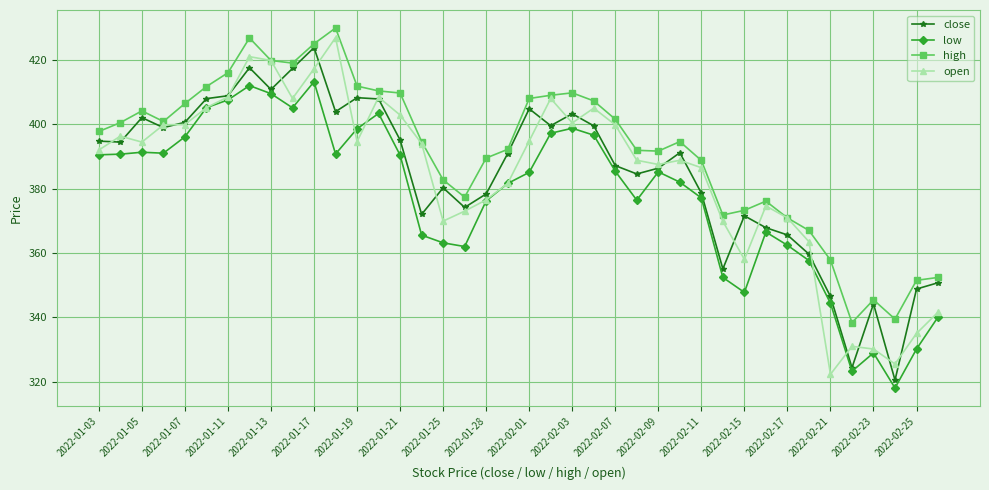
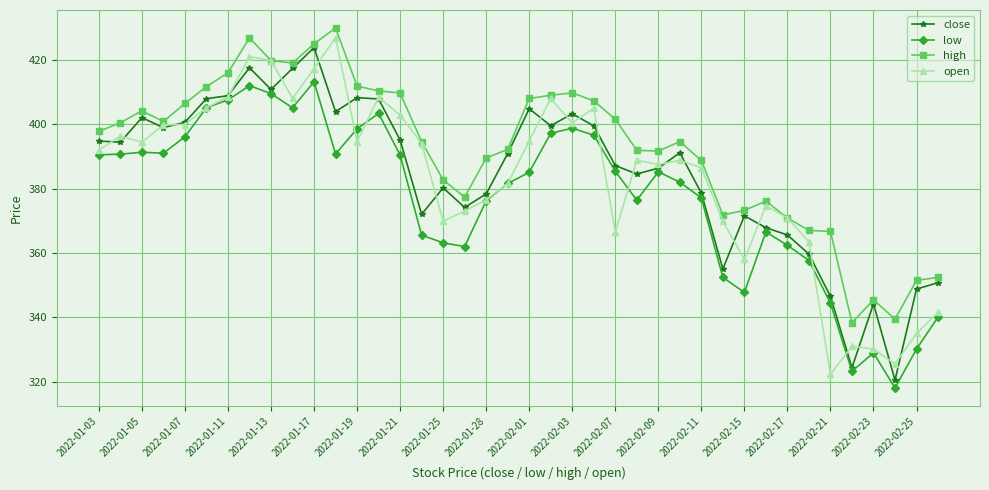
open, 2022-02-07: 400 -> 367
high, 2022-02-21: 358 -> 367
